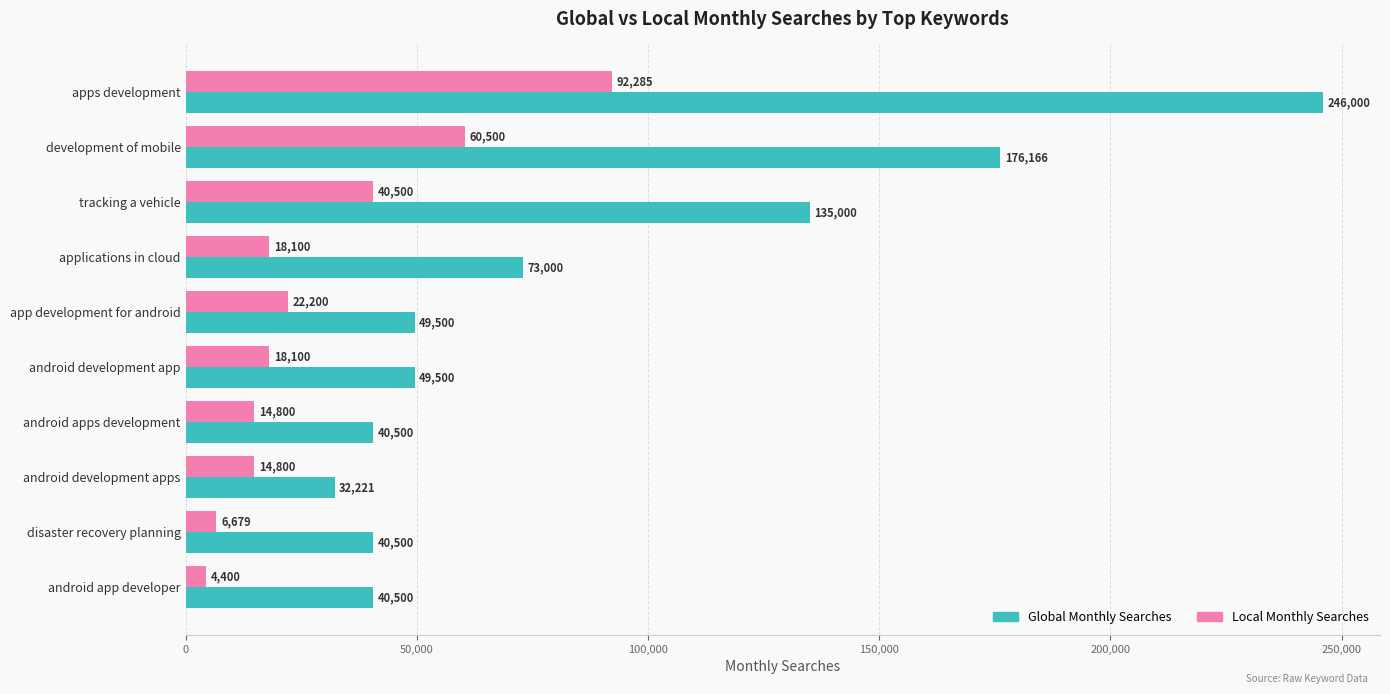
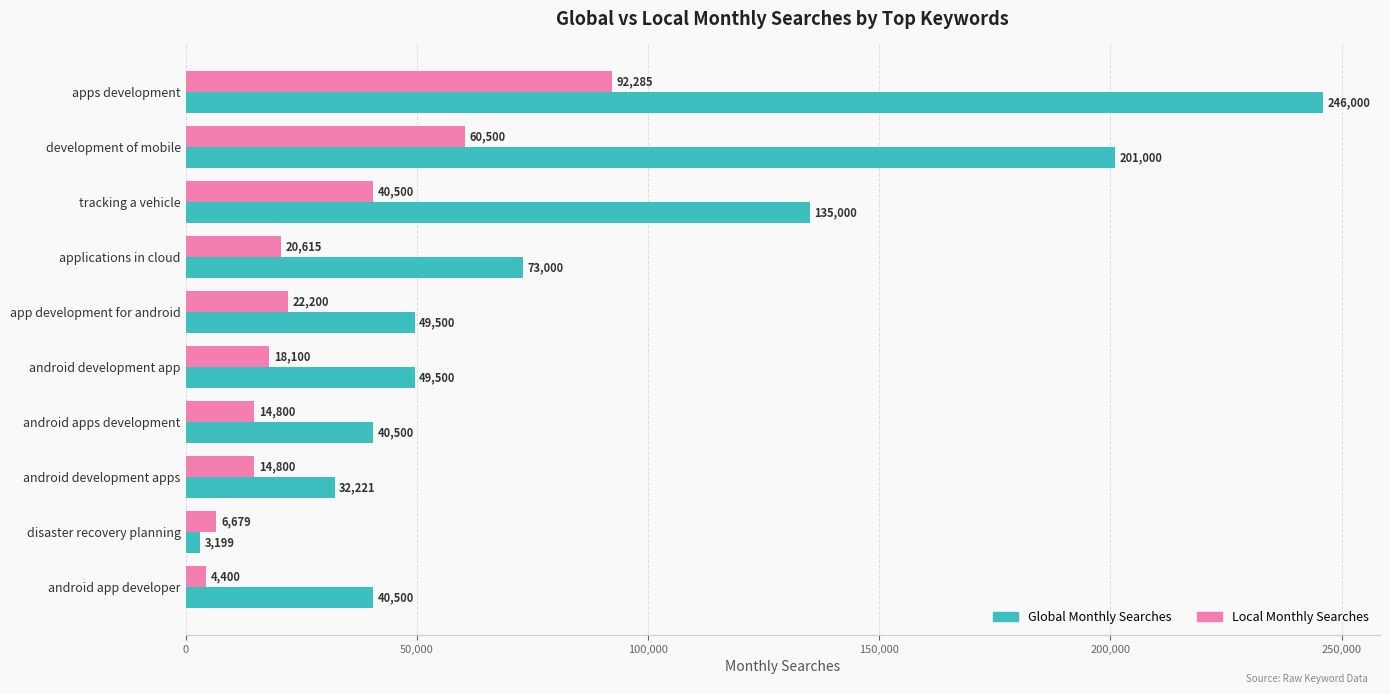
Global Monthly Searches, development of mobile: 176,166 -> 201,000
Local Monthly Searches, applications in cloud: 18,100 -> 20,615
Global Monthly Searches, disaster recovery planning: 40,500 -> 3,199
